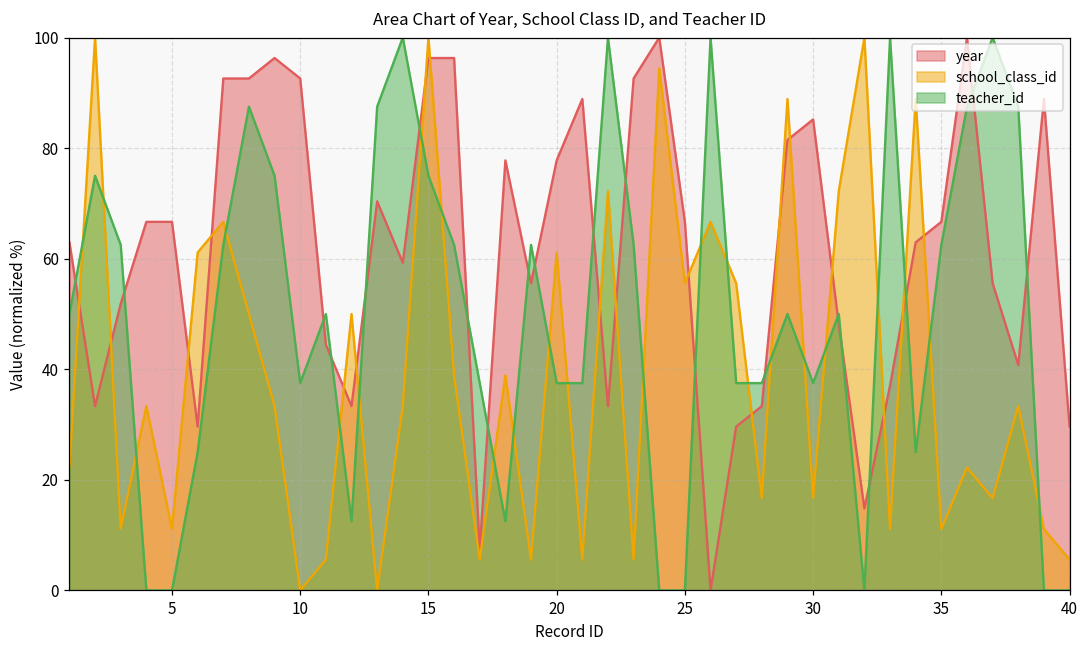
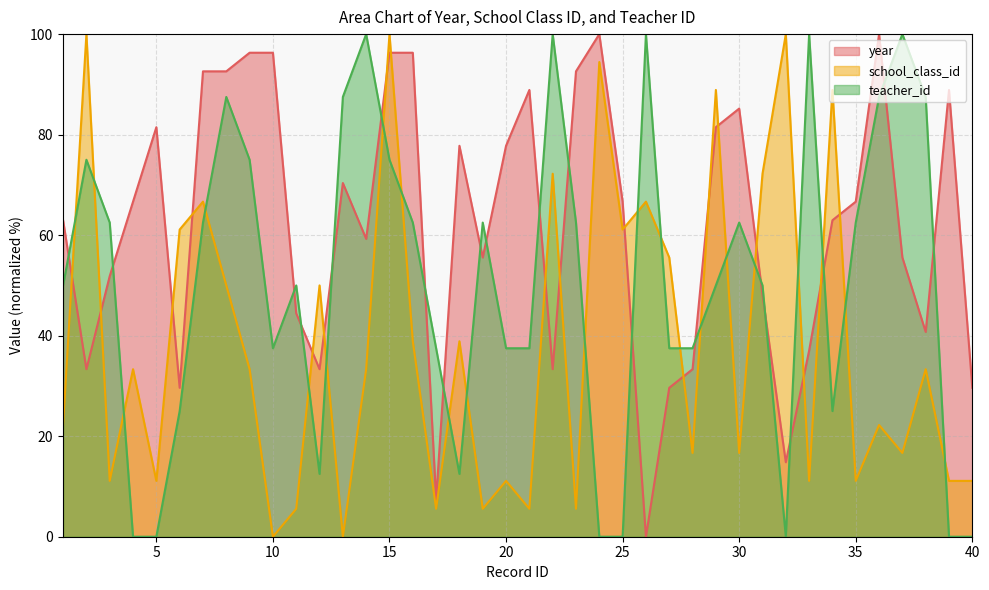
year, 5: 67 -> 81
year, 10: 93 -> 96
school_class_id, 20: 61 -> 11
school_class_id, 25: 56 -> 61
teacher_id, 30: 38 -> 63
school_class_id, 40: 6 -> 11
